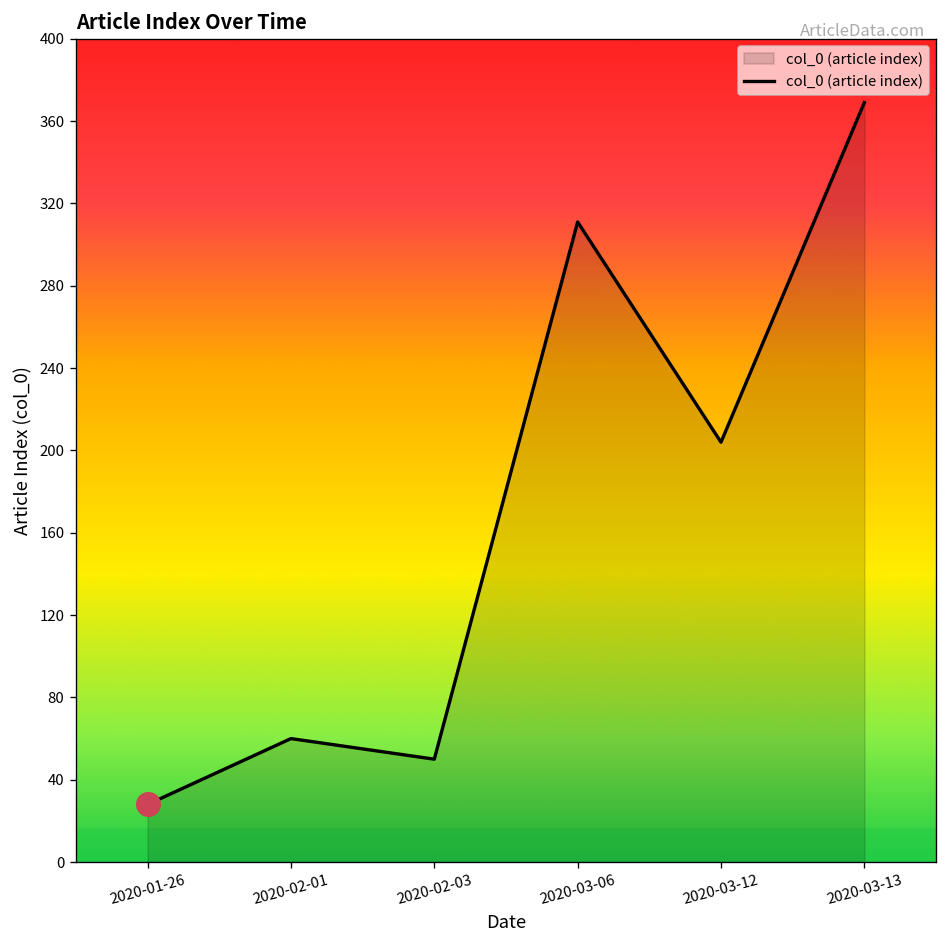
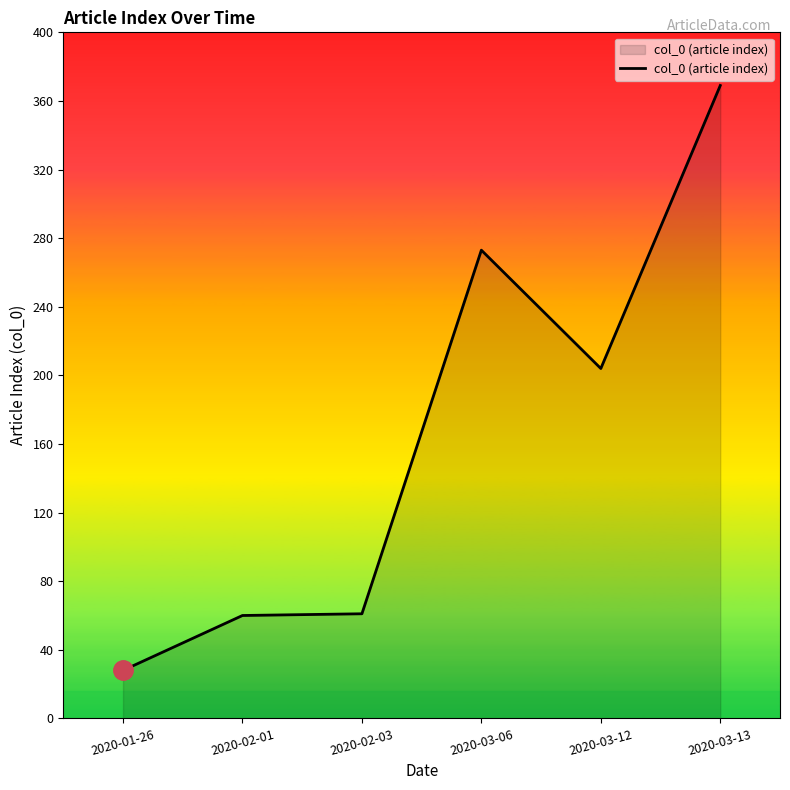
col_0 (article index), 2020-02-03: 50 -> 61
col_0 (article index), 2020-03-06: 311 -> 273
